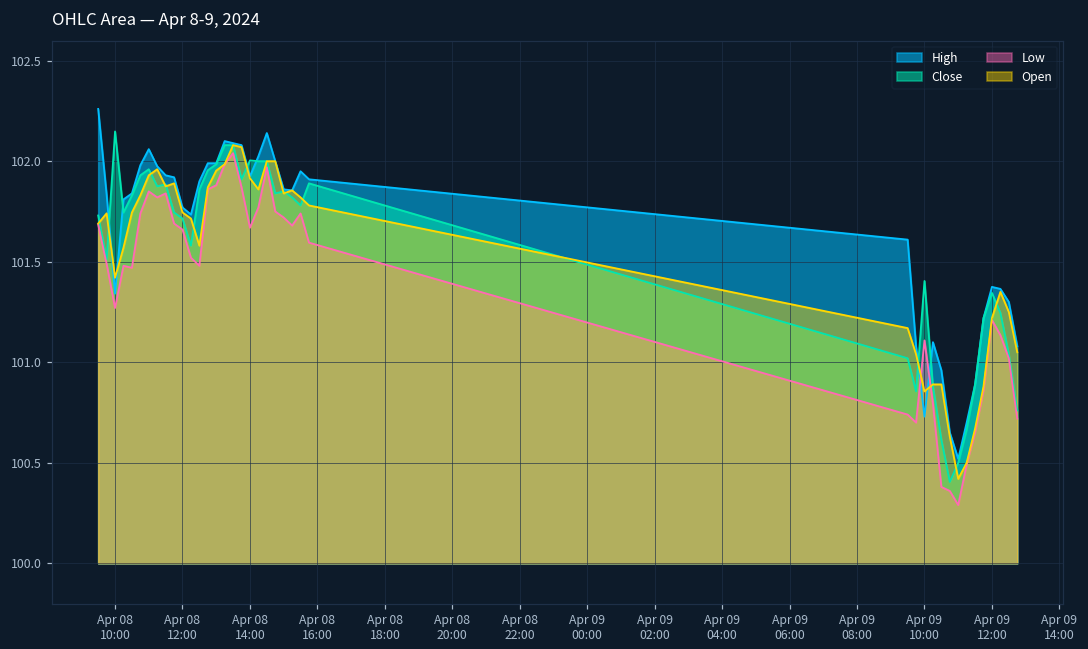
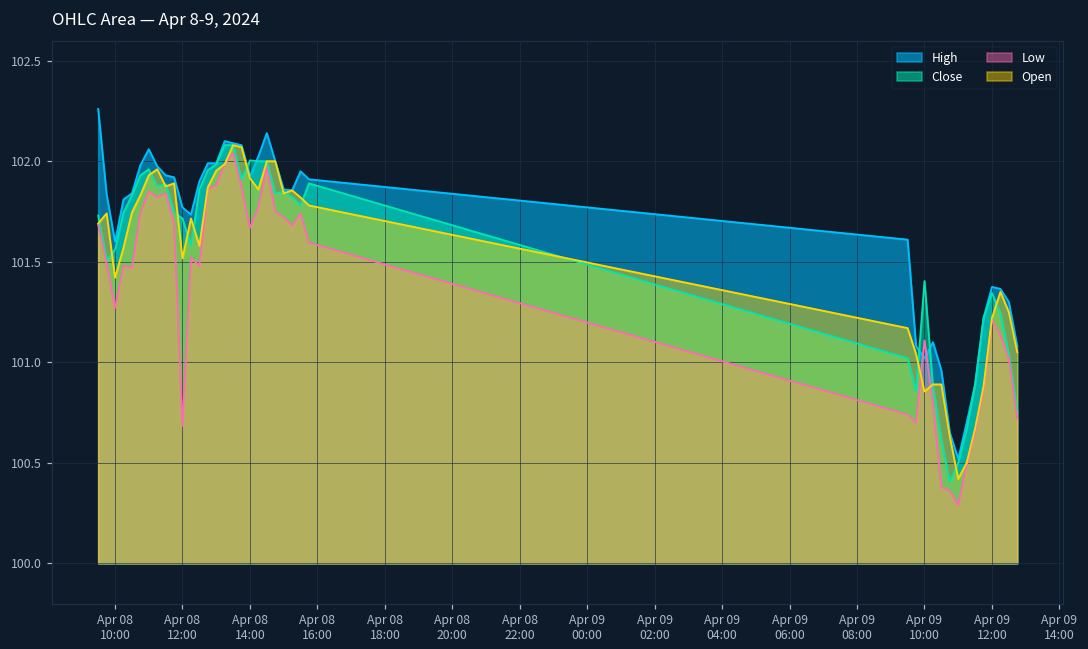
High, Apr 08 10:00: 101.34 -> 101.60
Close, Apr 08 10:00: 102.15 -> 101.56
Low, Apr 08 12:00: 101.66 -> 100.68
Open, Apr 08 12:00: 101.75 -> 101.52
High, Apr 09 10:00: 100.73 -> 101.02
